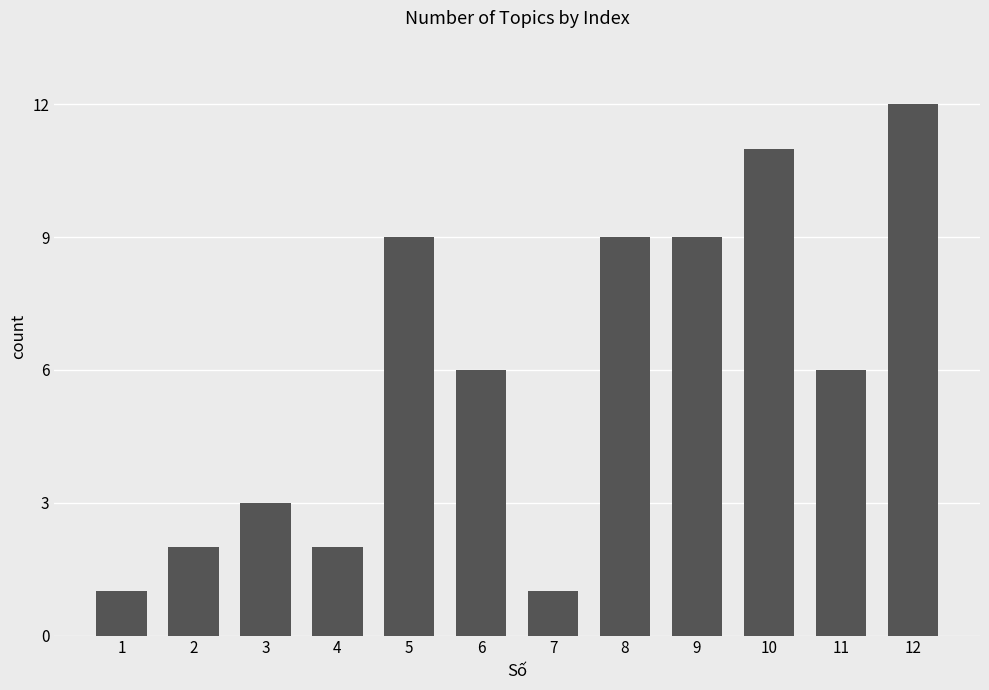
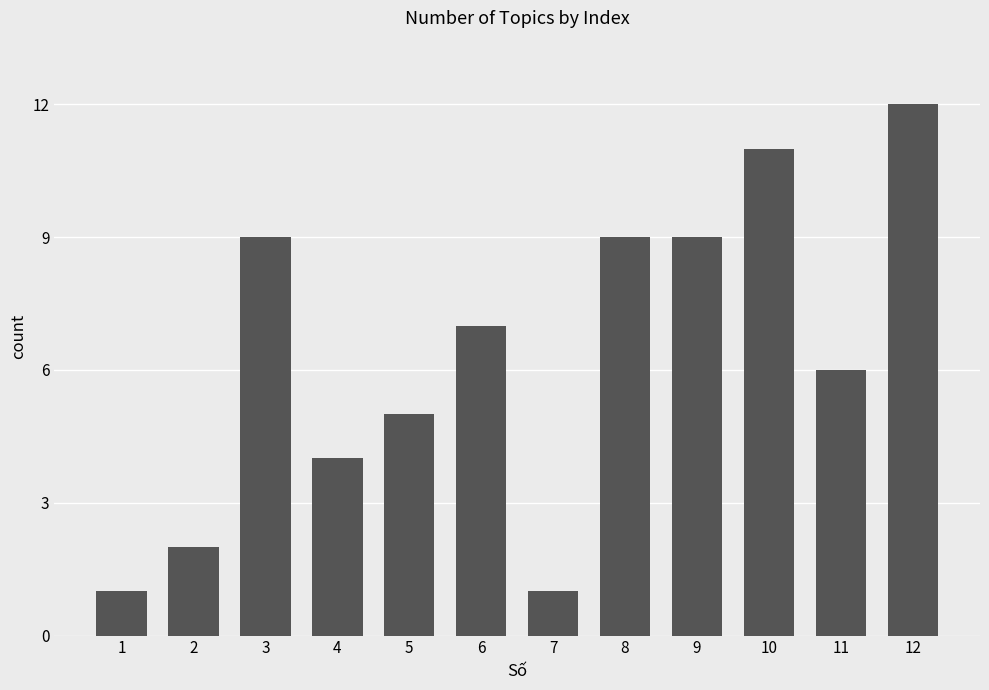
3: 3 -> 9
4: 2 -> 4
5: 9 -> 5
6: 6 -> 7
